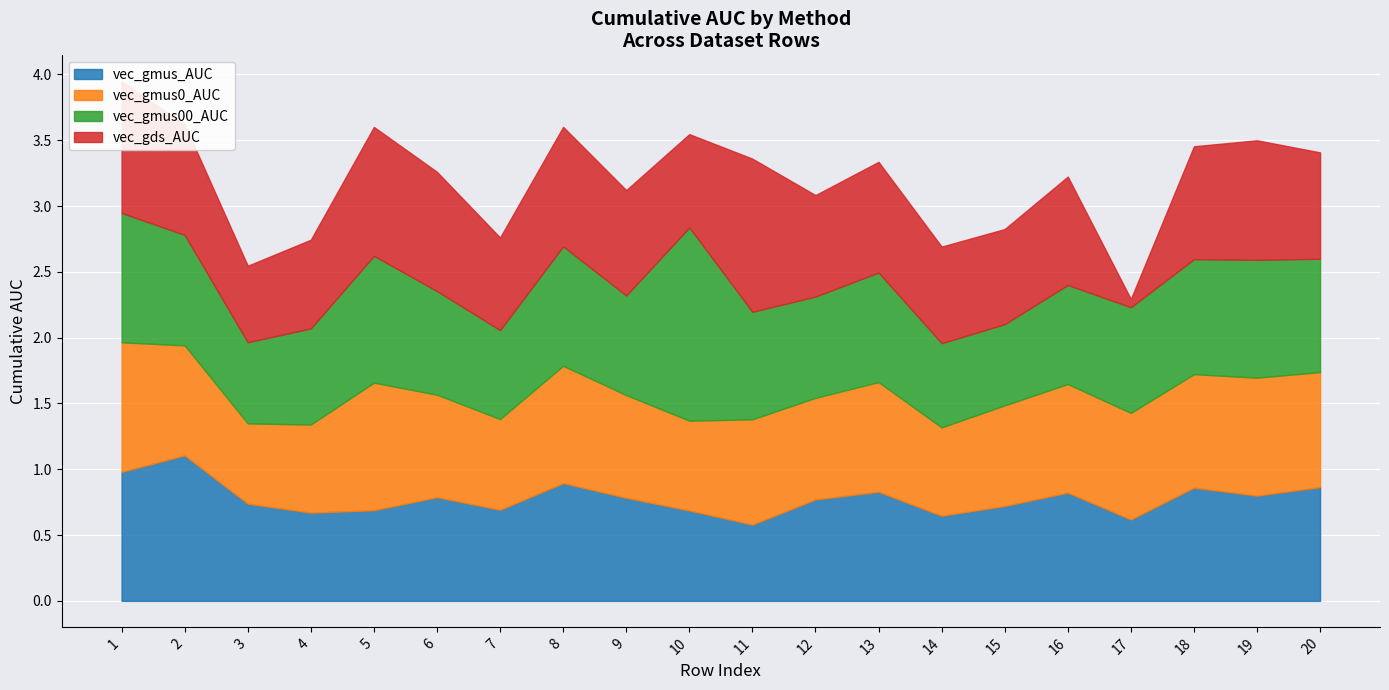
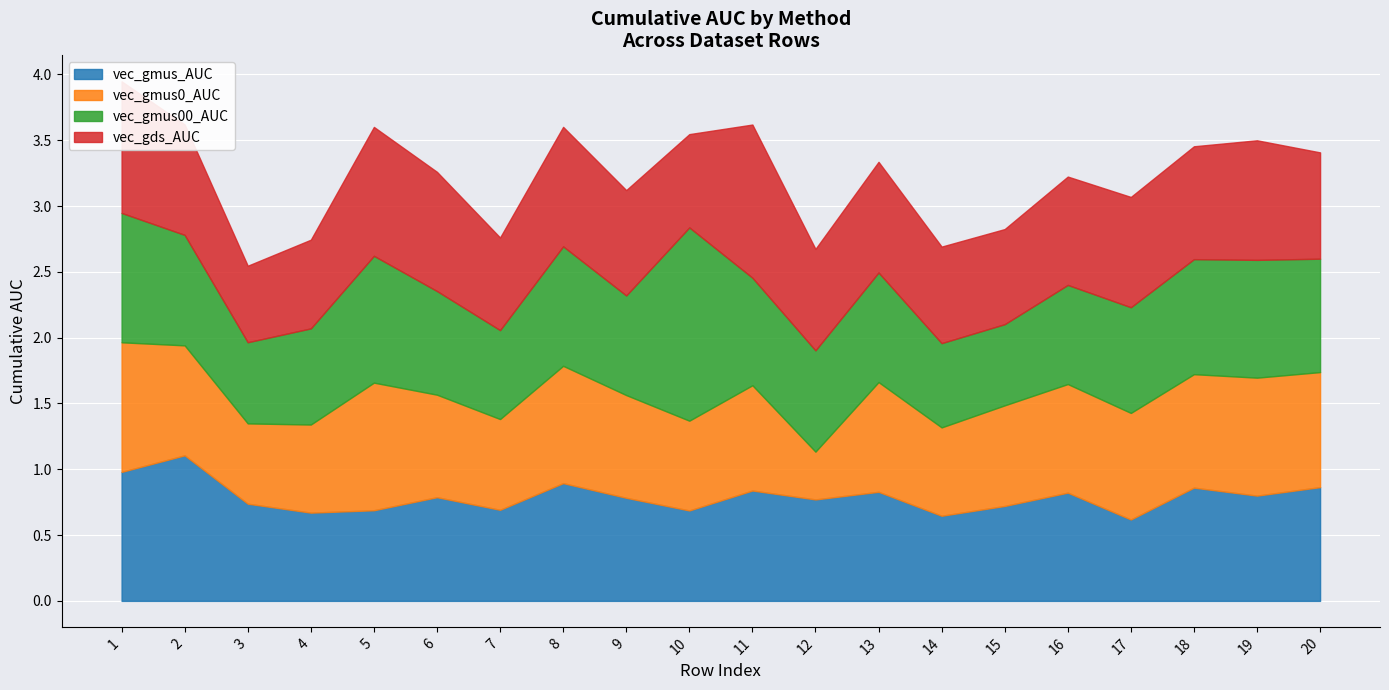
vec_gmus_AUC, 11: 0.58 -> 0.84
vec_gmus0_AUC, 12: 0.77 -> 0.36
vec_gds_AUC, 17: 0.06 -> 0.84
